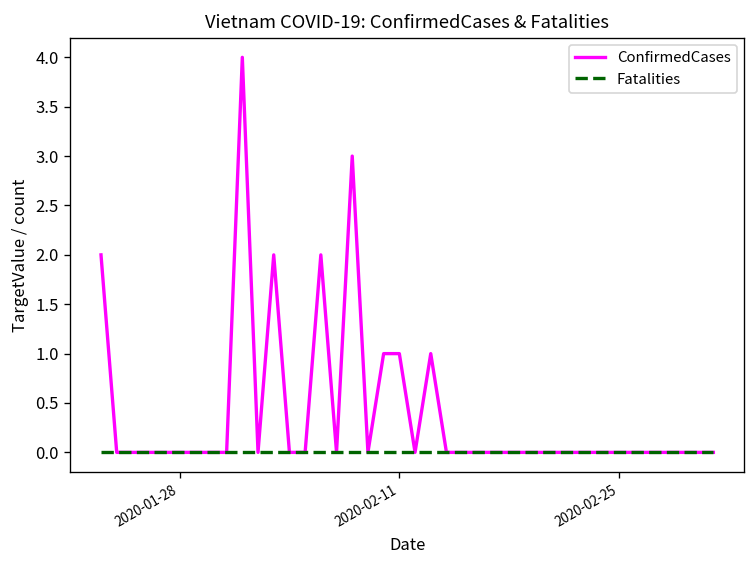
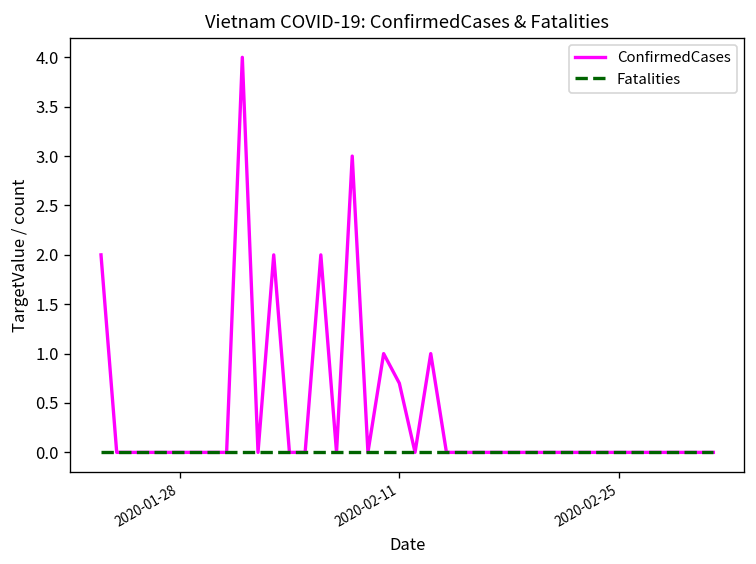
ConfirmedCases, 2020-02-11: 1.0 -> 0.7
